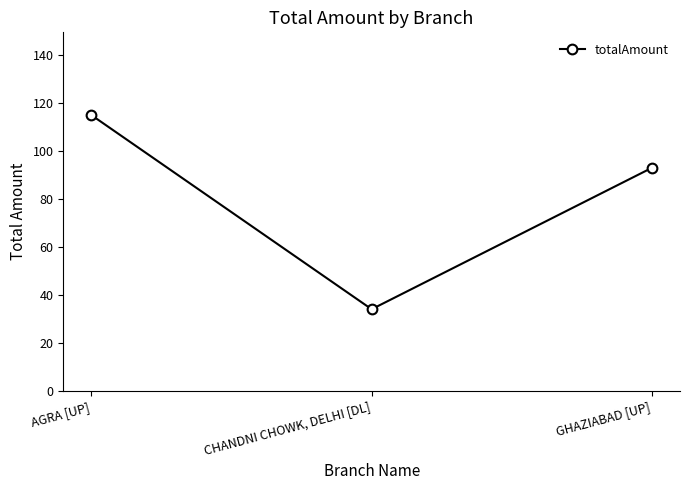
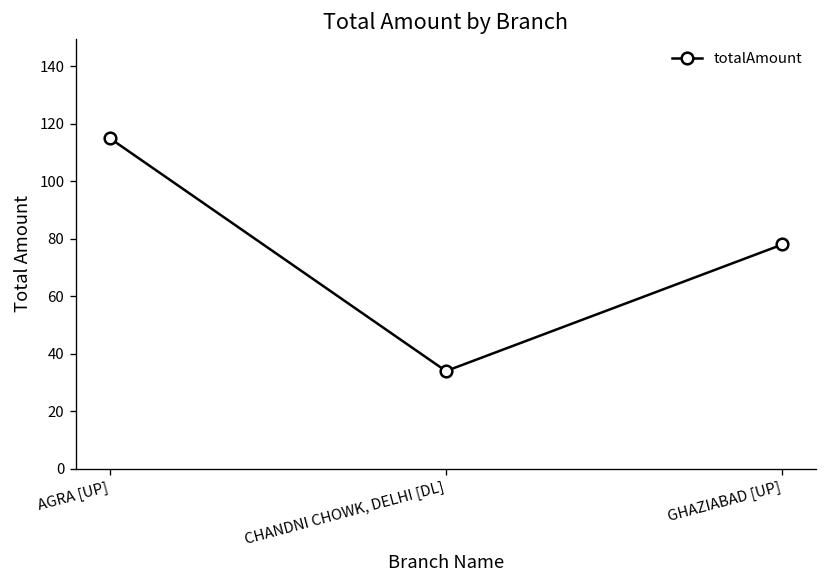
GHAZIABAD [UP]: 93 -> 78
